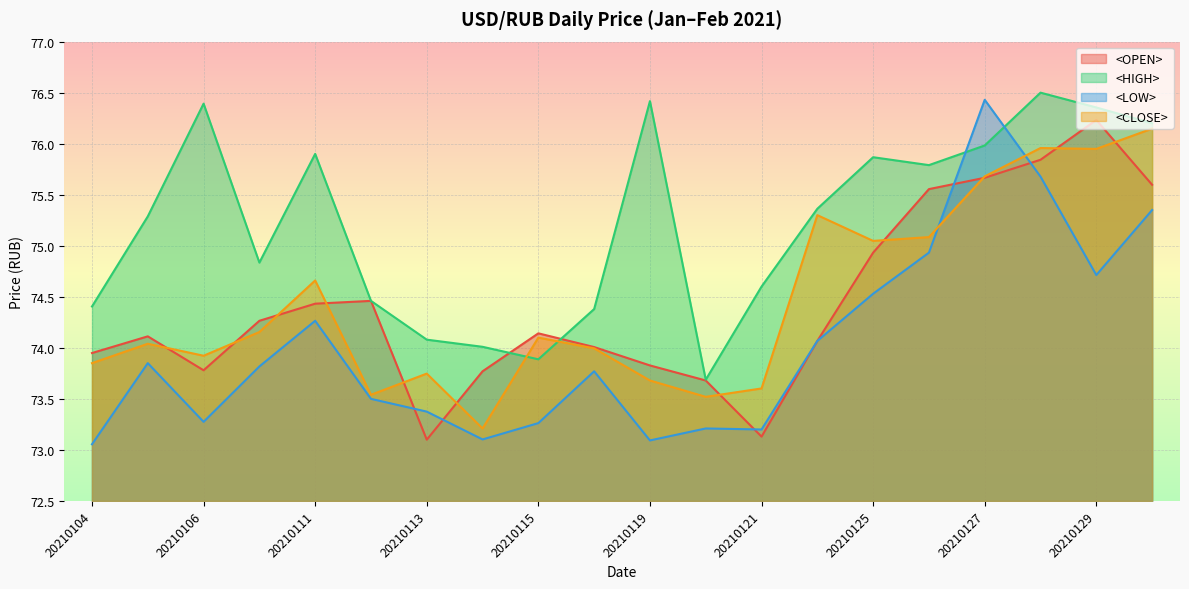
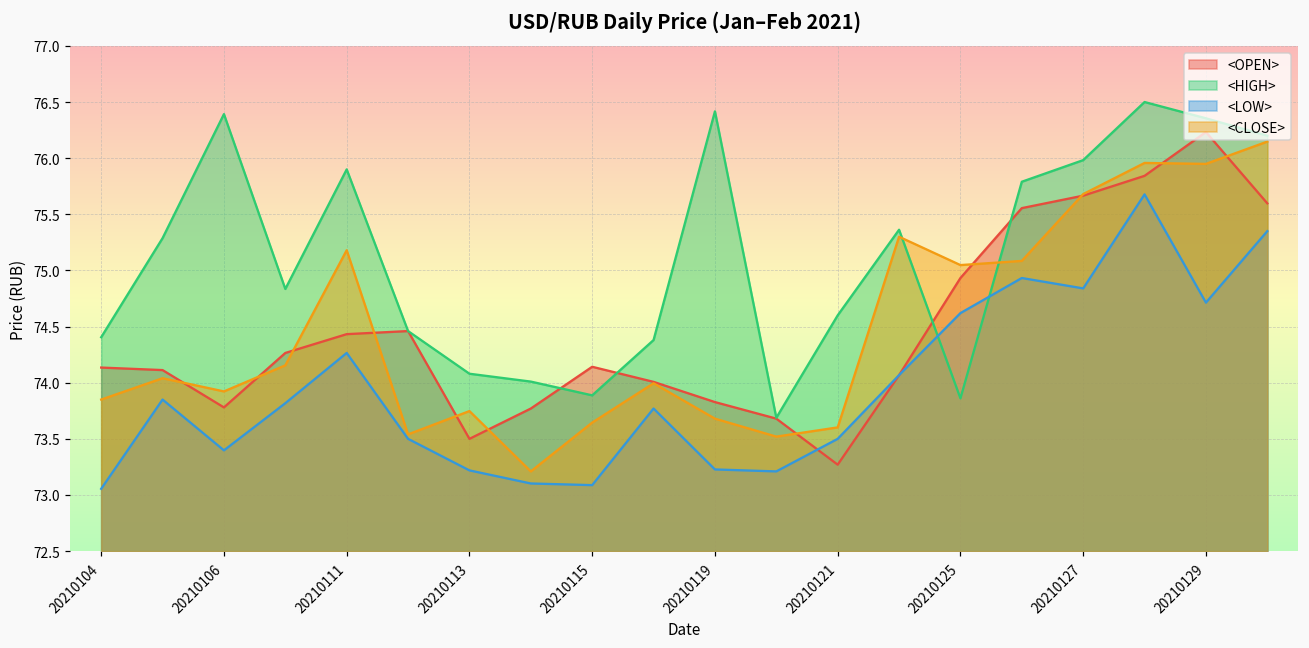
<OPEN>, 20210104: 73.95 -> 74.14
<LOW>, 20210106: 73.27 -> 73.40
<CLOSE>, 20210111: 74.66 -> 75.18
<OPEN>, 20210113: 73.1 -> 73.5
<LOW>, 20210113: 73.38 -> 73.22
<LOW>, 20210115: 73.26 -> 73.09
<CLOSE>, 20210115: 74.10 -> 73.65
<LOW>, 20210119: 73.09 -> 73.23
<OPEN>, 20210121: 73.13 -> 73.27
<LOW>, 20210121: 73.2 -> 73.5
<HIGH>, 20210125: 75.87 -> 73.86
<LOW>, 20210125: 74.53 -> 74.62
<LOW>, 20210127: 76.43 -> 74.84
